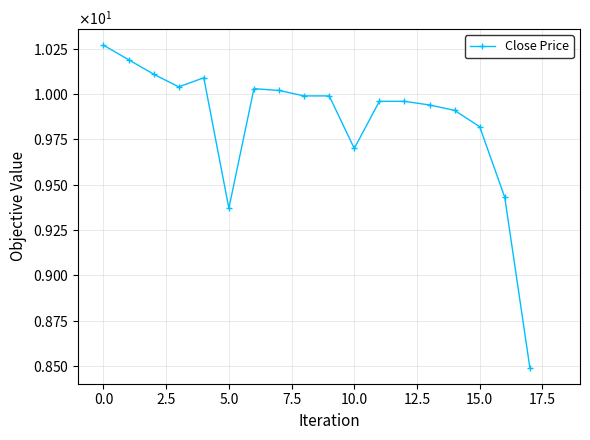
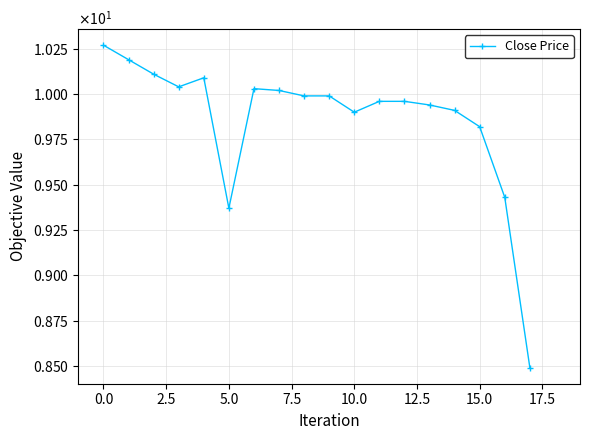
10.0: 9.7 -> 9.9
